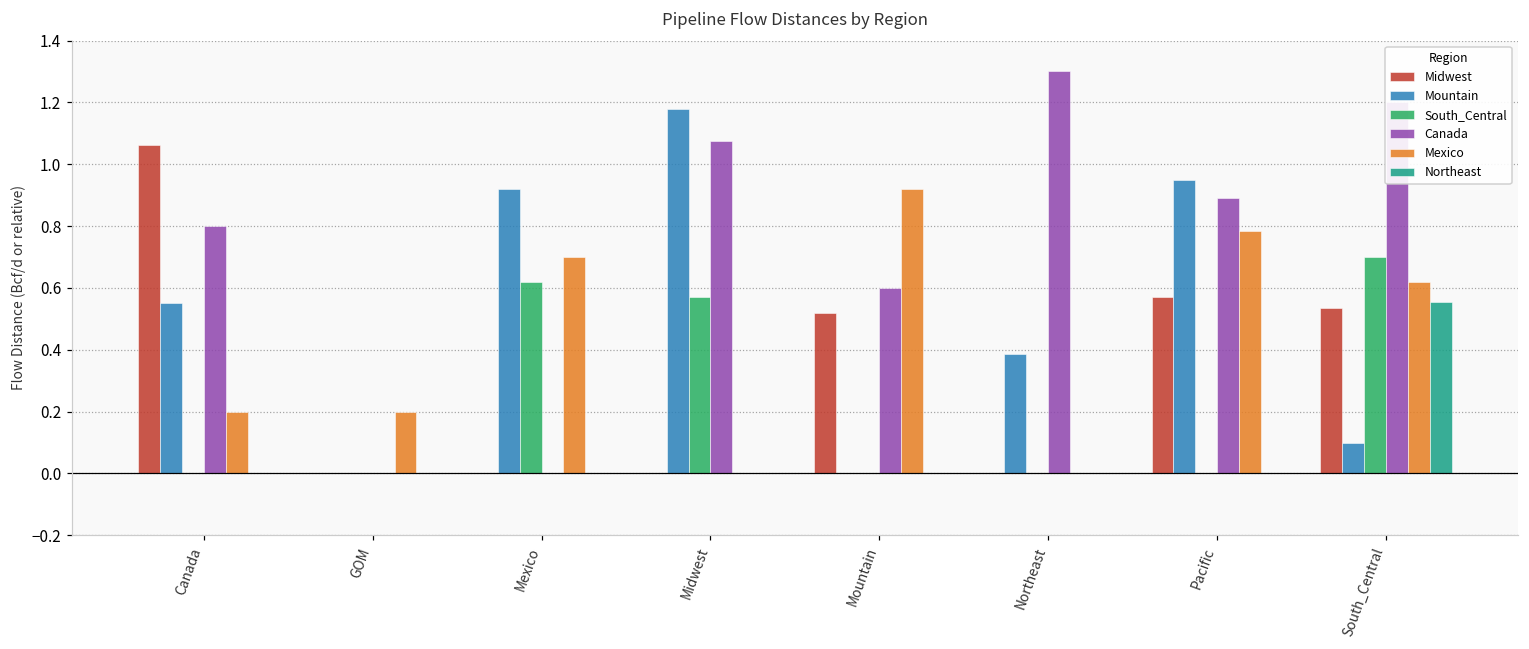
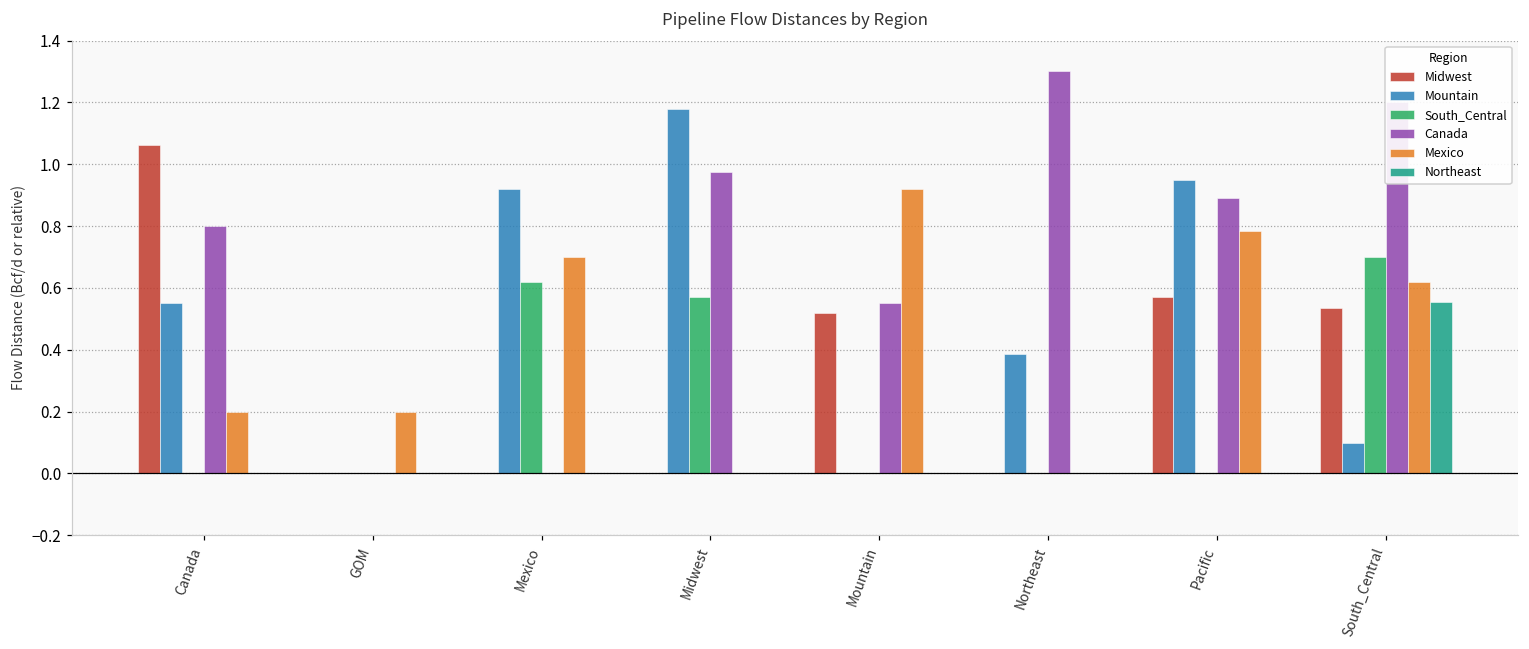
Canada, Midwest: 1.08 -> 0.98
Canada, Mountain: 0.60 -> 0.55
